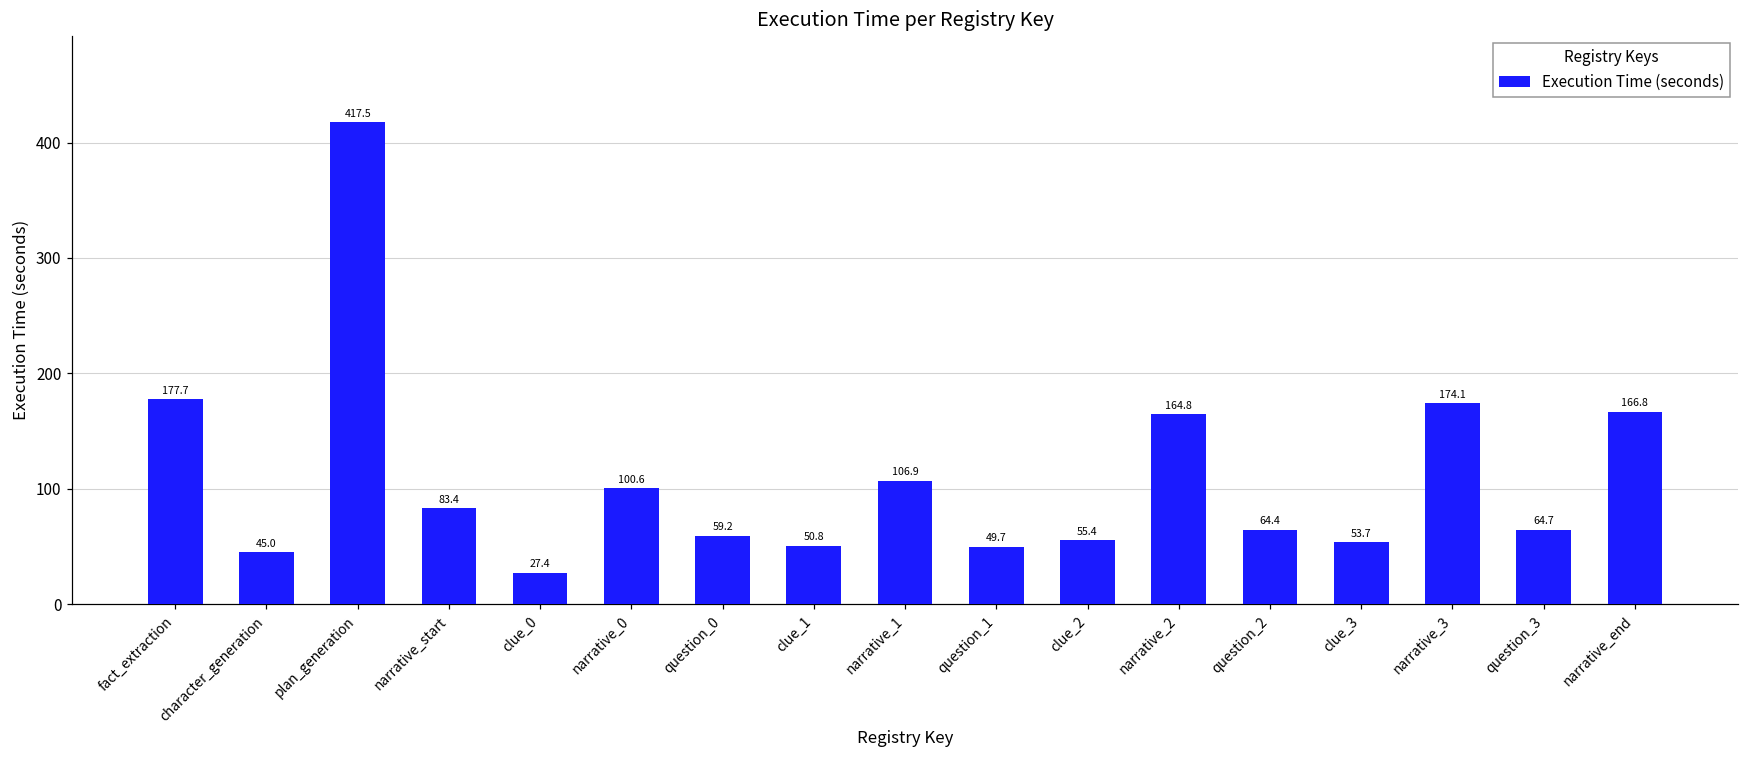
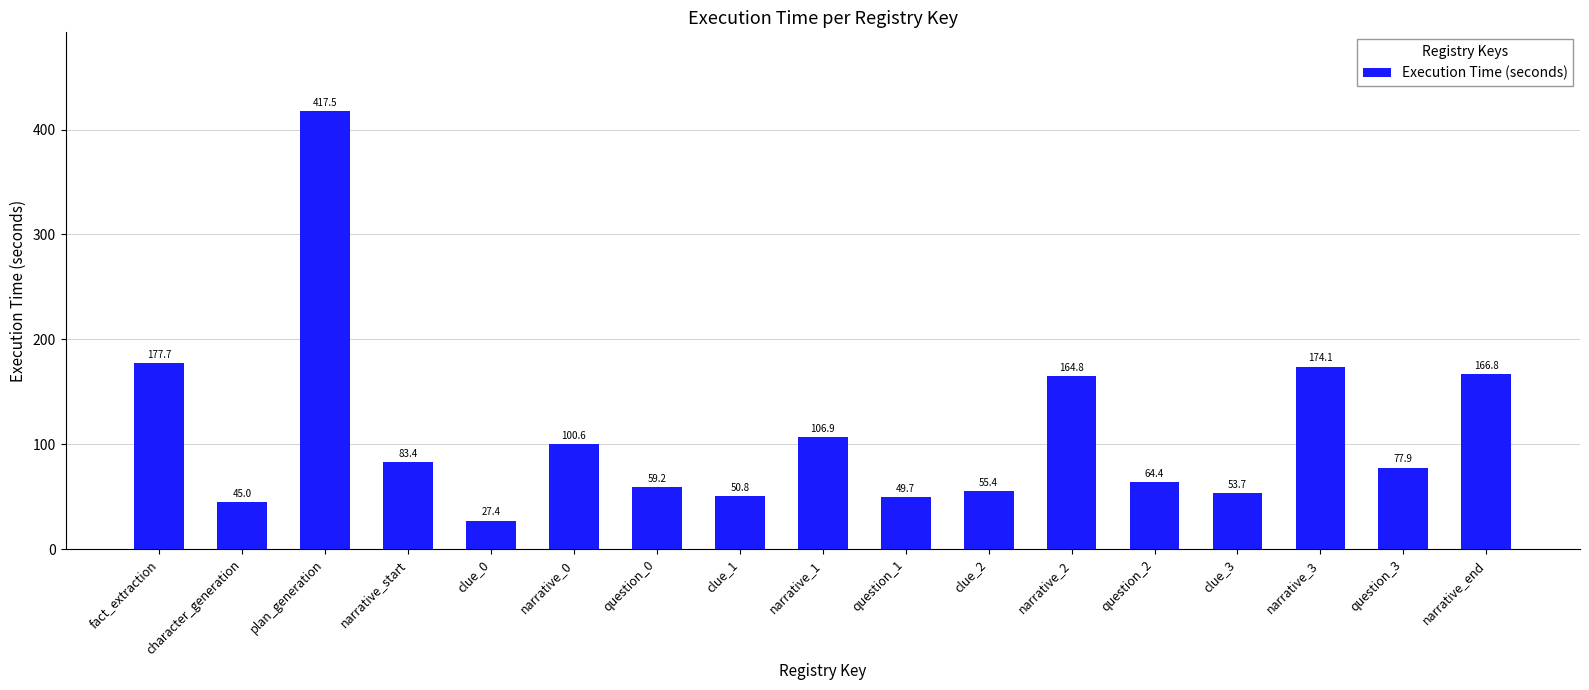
question_3: 64.7 -> 77.9
